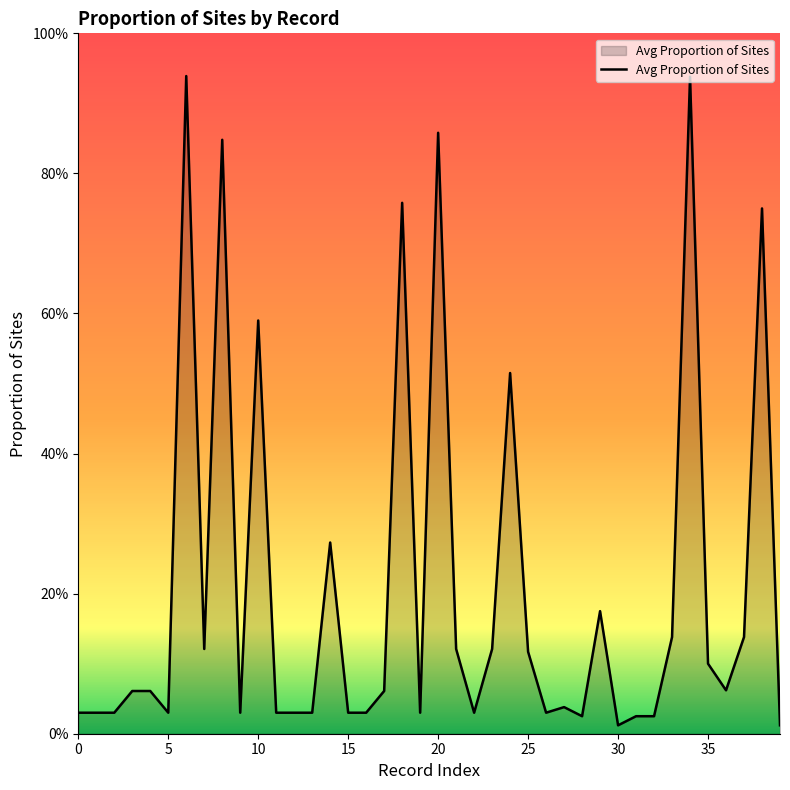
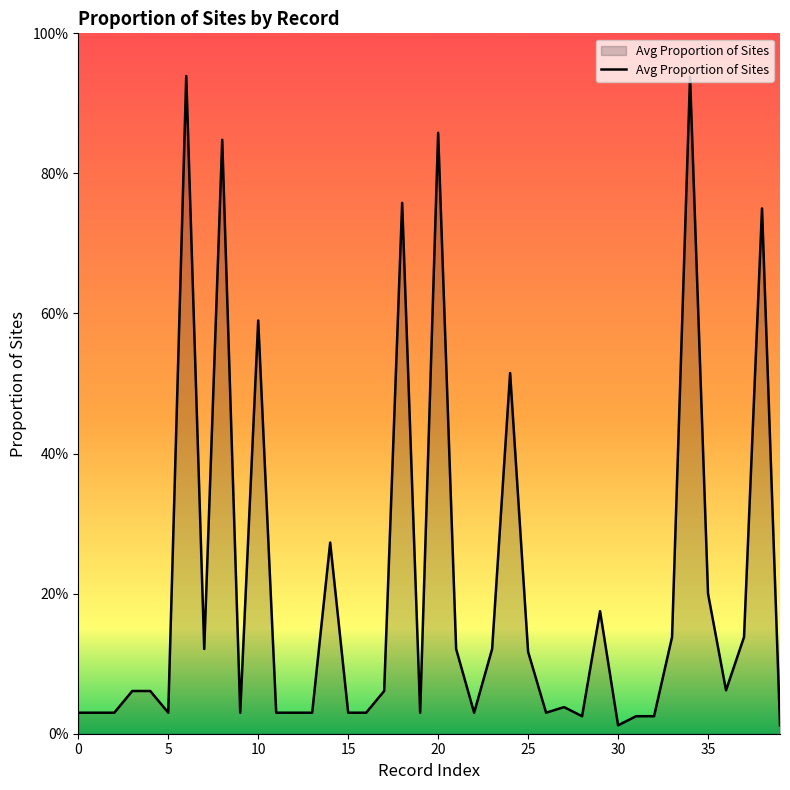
35: 10% -> 20%
